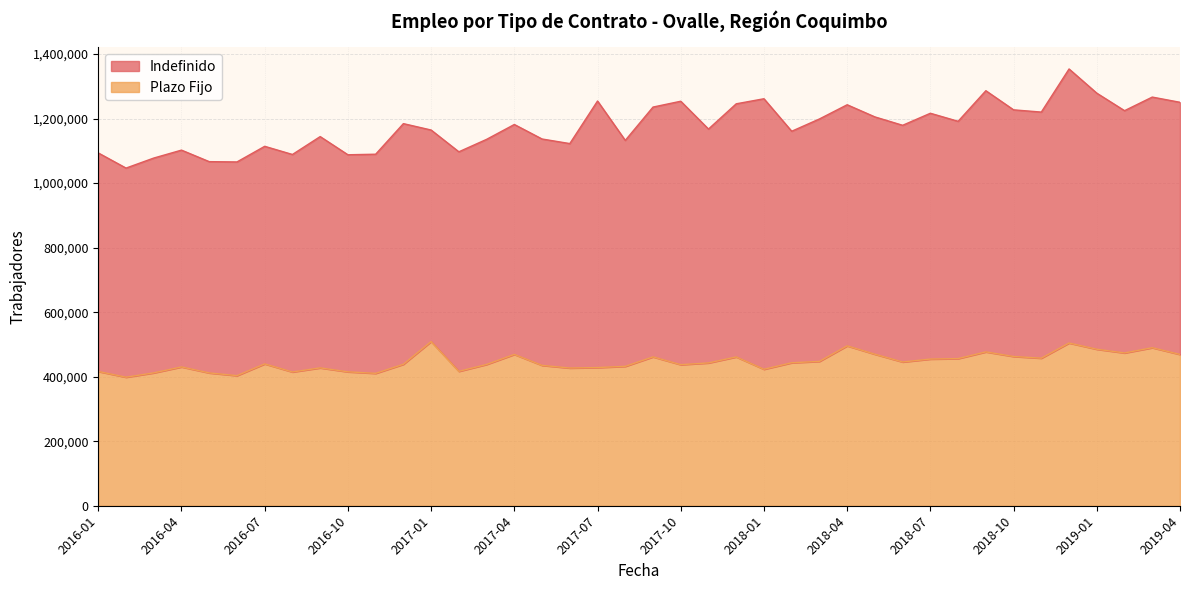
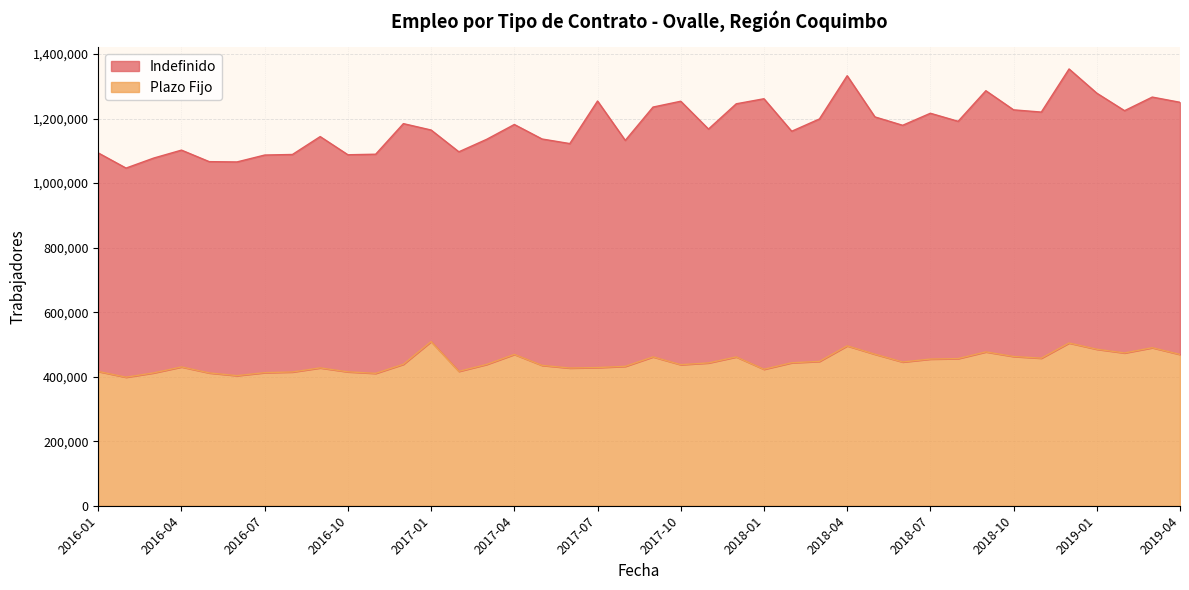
Plazo Fijo, 2016-07: 440,000 -> 410,000
Indefinido, 2018-04: 750,000 -> 840,000
